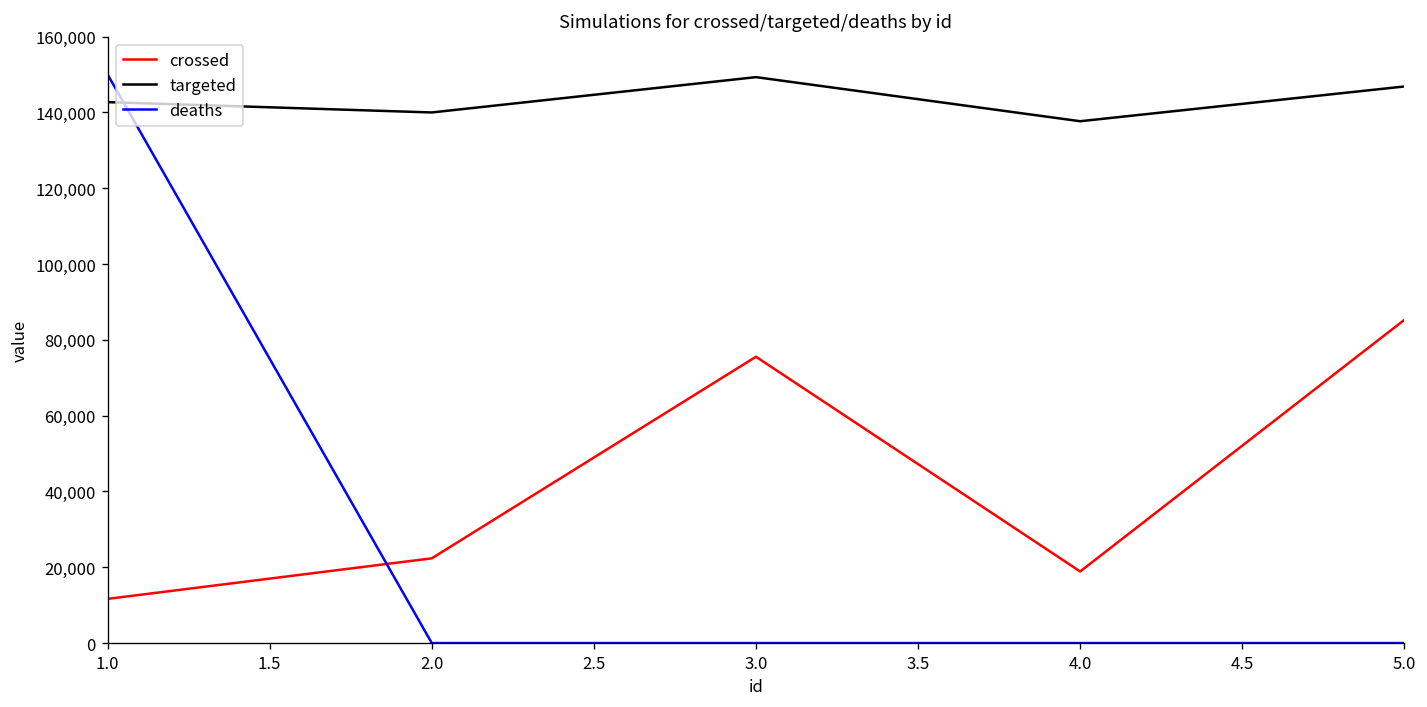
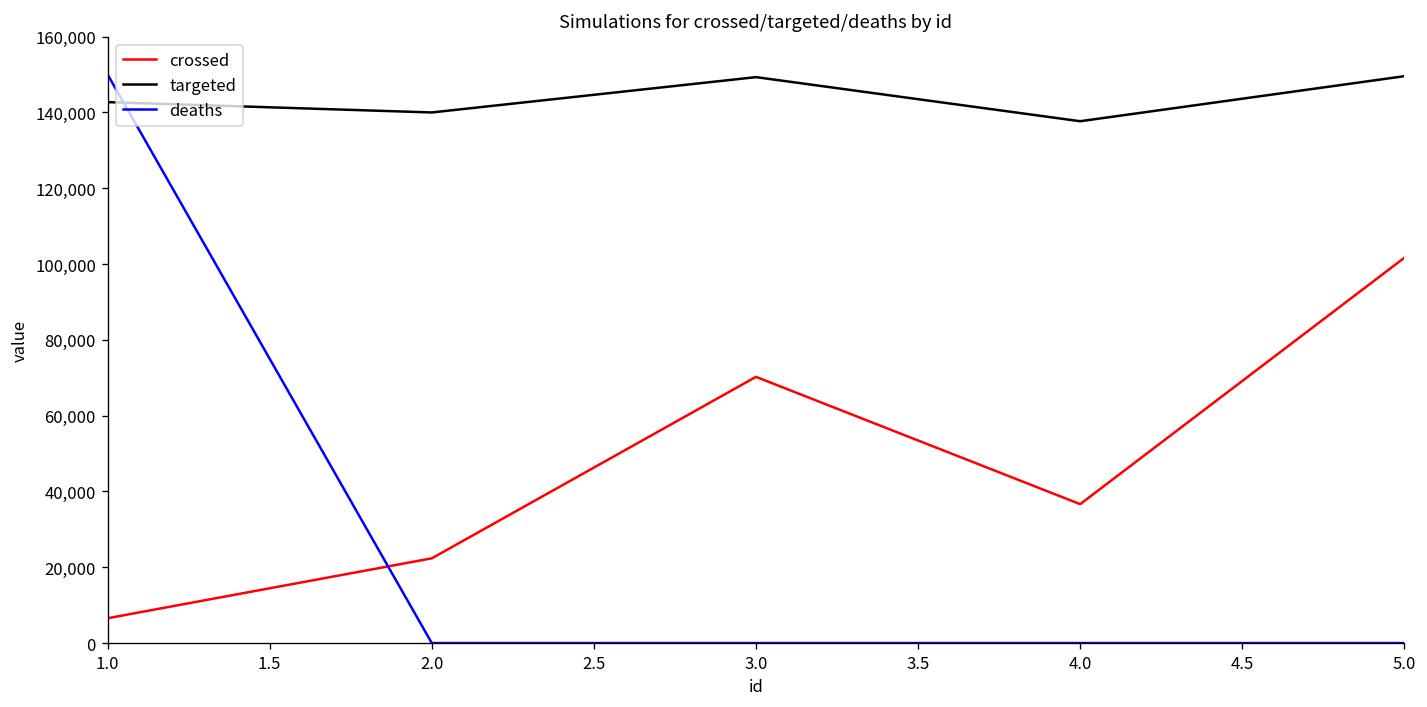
crossed, 1.0: 12,000 -> 7,000
crossed, 3.0: 76,000 -> 70,000
crossed, 4.0: 19,000 -> 37,000
crossed, 5.0: 85,000 -> 102,000
targeted, 5.0: 147,000 -> 150,000
